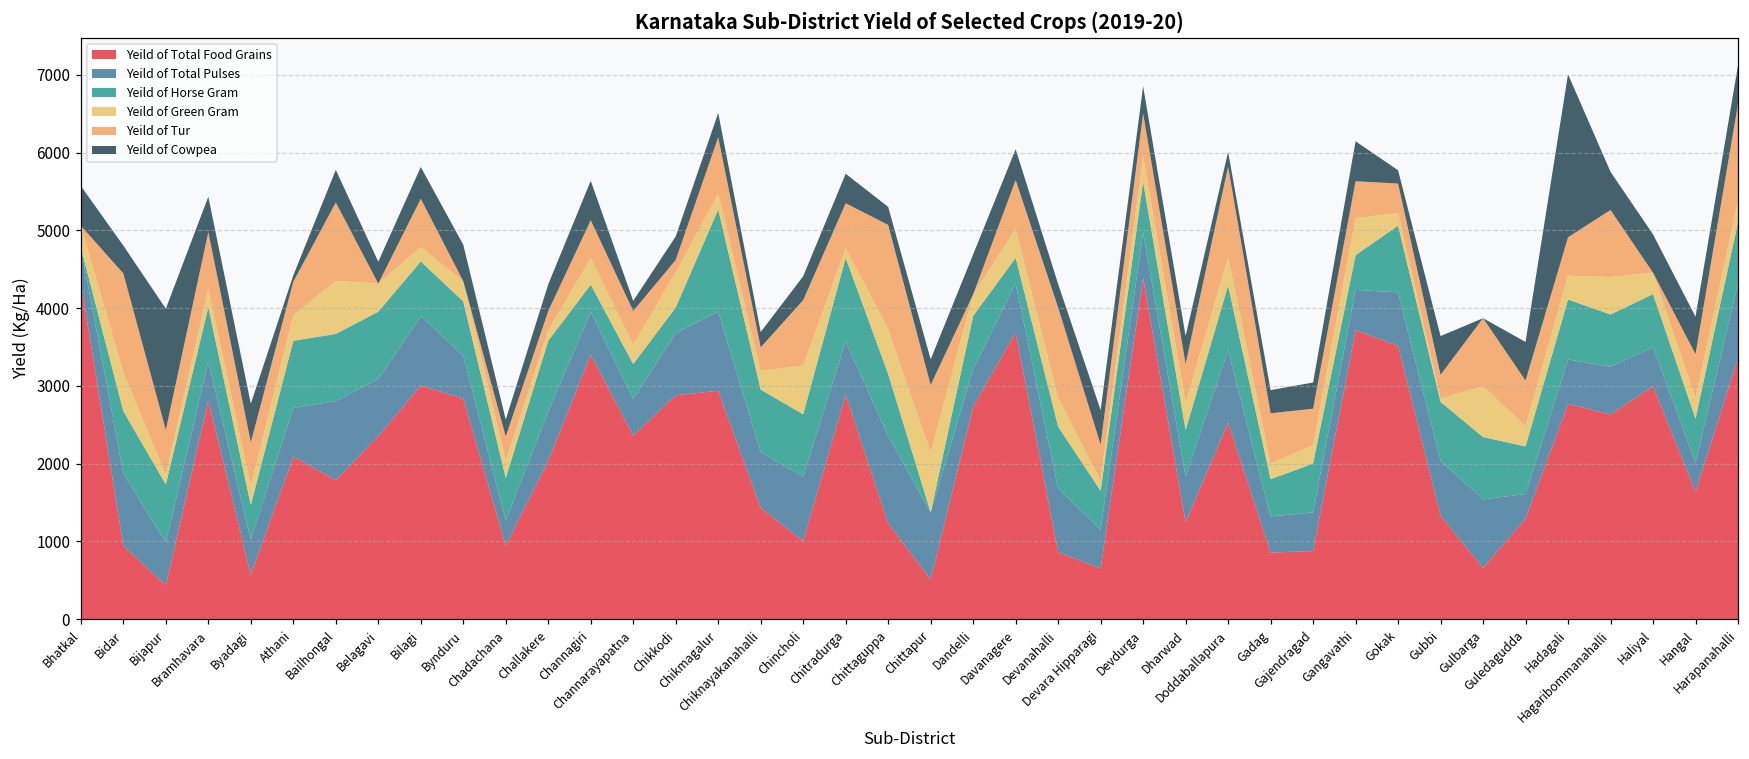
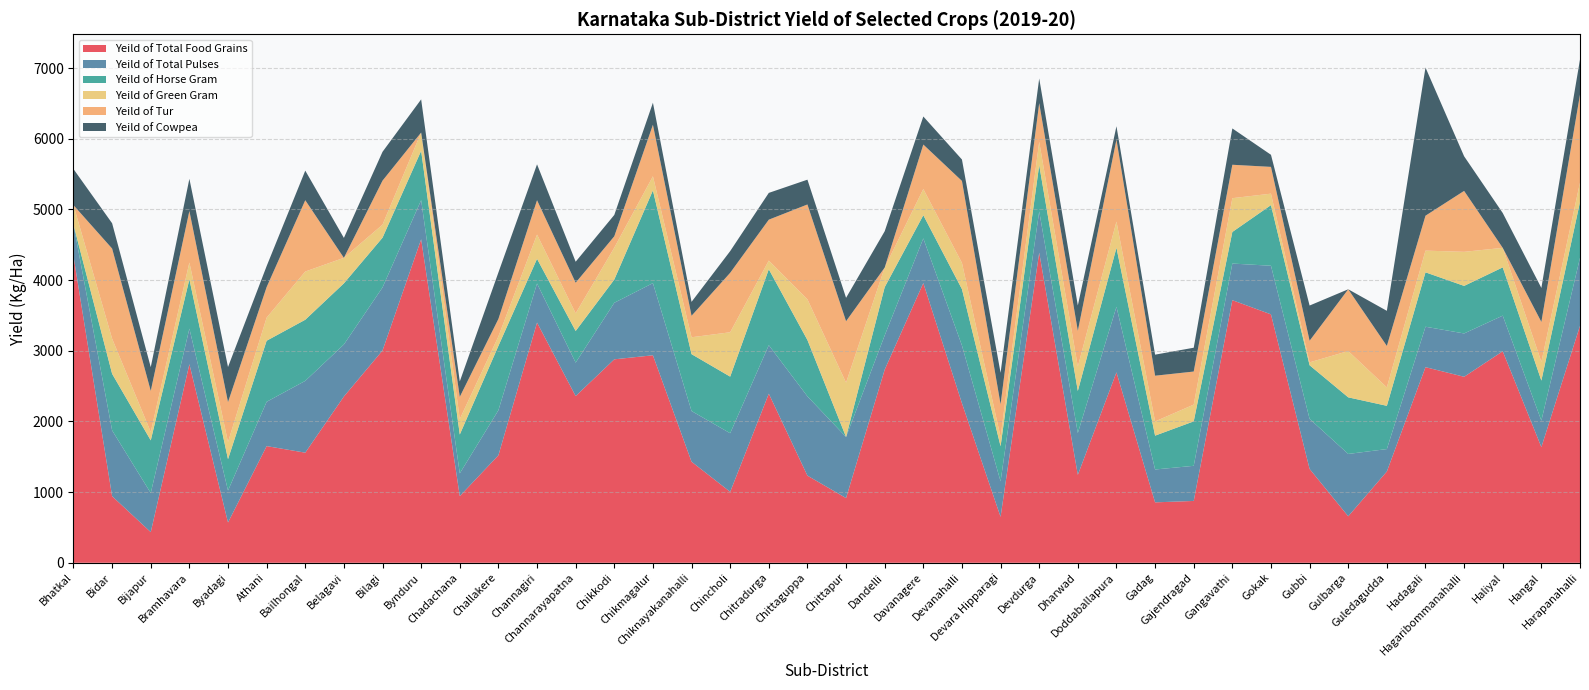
Yeild of Cowpea, Bijapur: 1600 -> 300
Yeild of Total Food Grains, Athani: 2100 -> 1700
Yeild of Cowpea, Athani: 100 -> 300
Yeild of Total Food Grains, Bailhongal: 1800 -> 1600
Yeild of Total Food Grains, Bynduru: 2800 -> 4600
Yeild of Total Food Grains, Challakere: 2000 -> 1500
Yeild of Cowpea, Challakere: 300 -> 700
Yeild of Cowpea, Channarayapatna: 100 -> 300
Yeild of Total Food Grains, Chitradurga: 2900 -> 2400
Yeild of Cowpea, Chittaguppa: 200 -> 400
Yeild of Total Food Grains, Chittapur: 500 -> 900
Yeild of Total Food Grains, Davanagere: 3700 -> 4000
Yeild of Total Food Grains, Devanahalli: 900 -> 2300
Yeild of Total Food Grains, Doddaballapura: 2500 -> 2700
